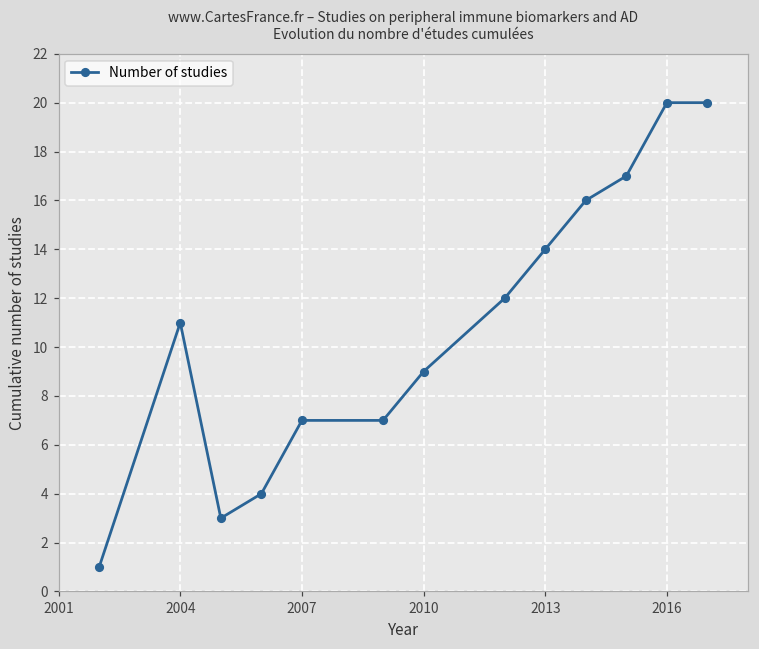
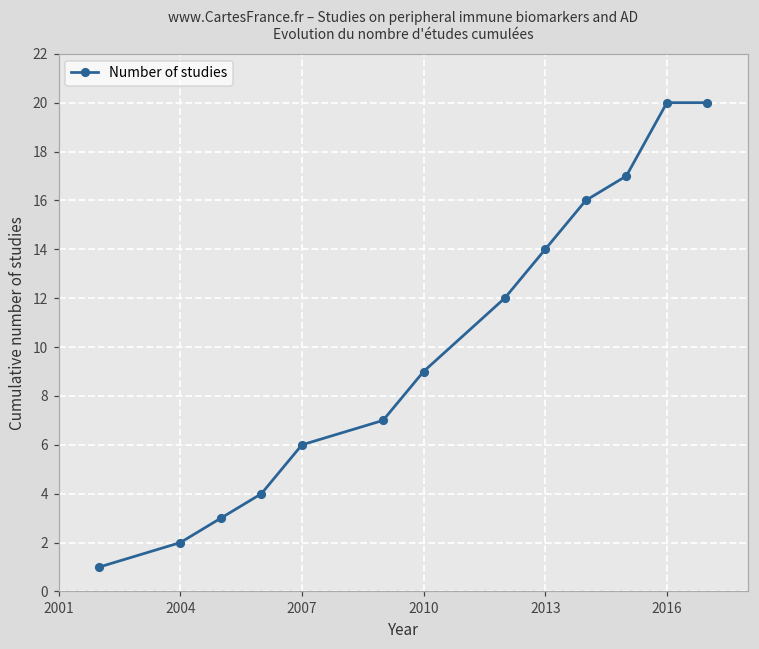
2004: 11 -> 2
2007: 7 -> 6
